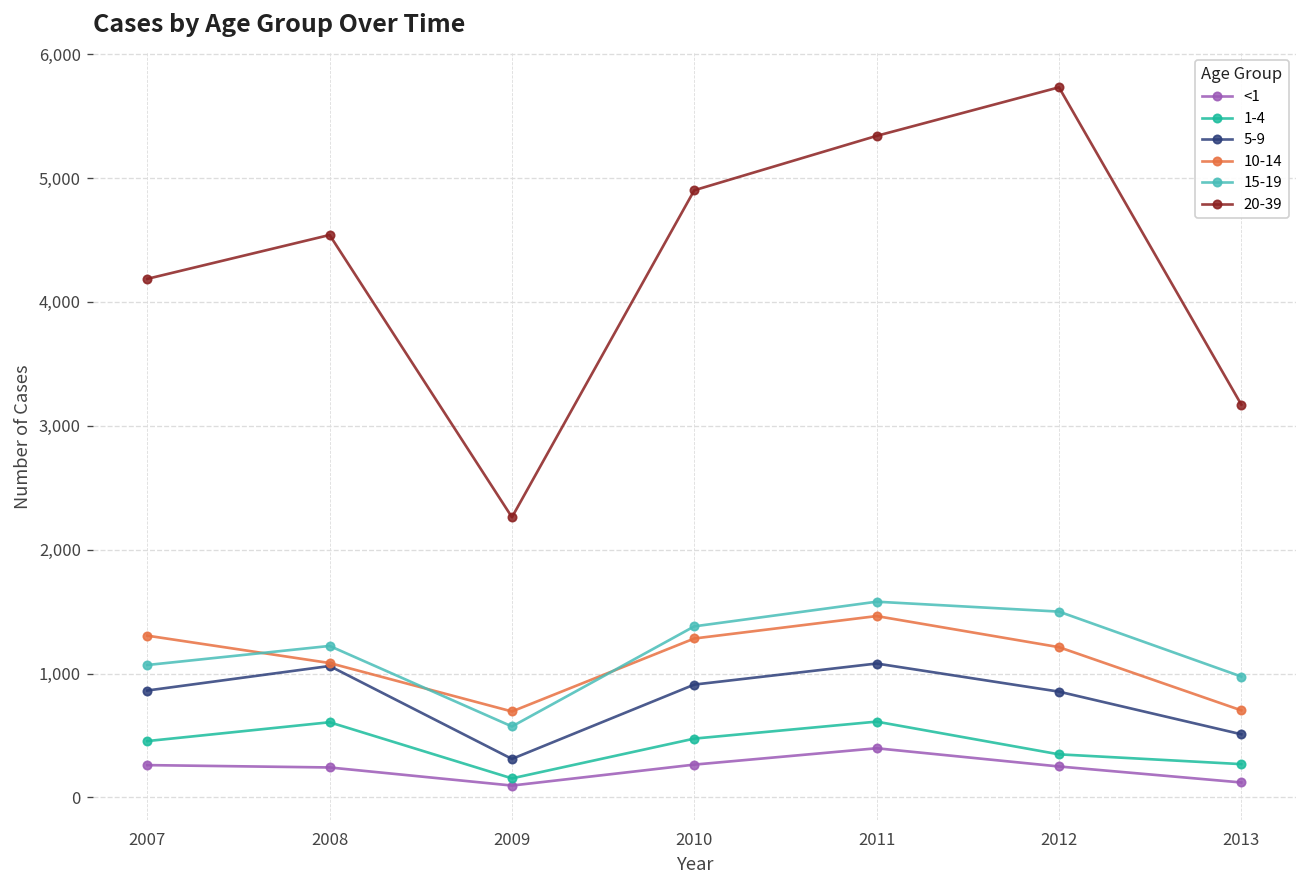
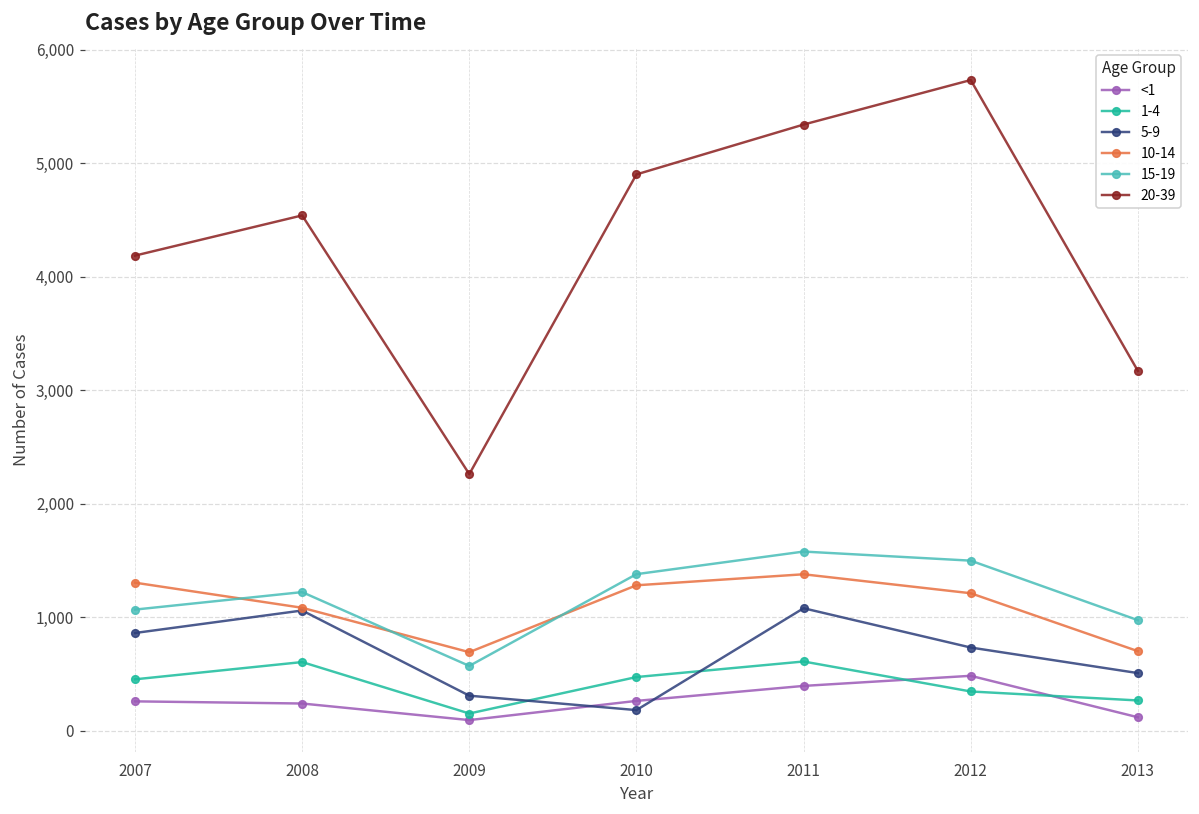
5-9, 2010: 910 -> 180
10-14, 2011: 1,460 -> 1,380
<1, 2012: 250 -> 490
5-9, 2012: 850 -> 740
